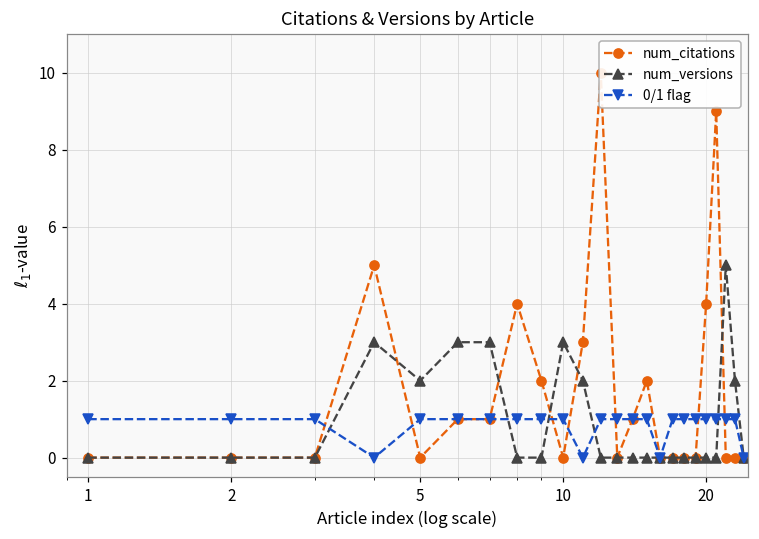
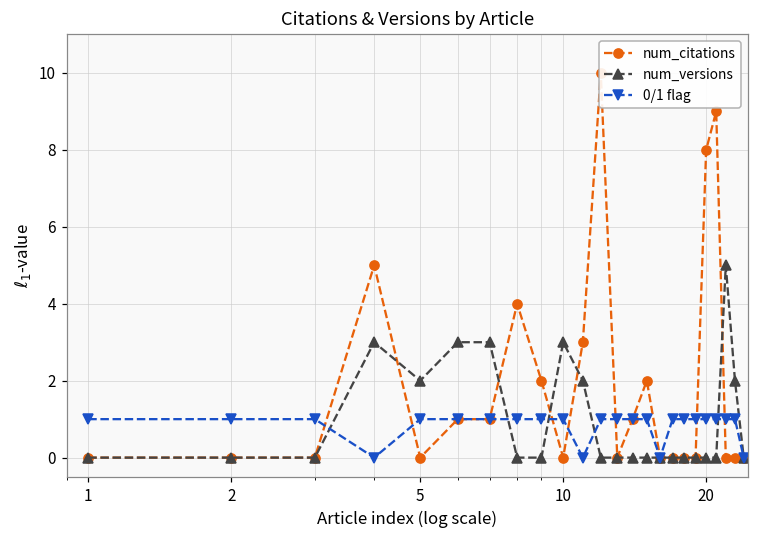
num_citations, 20: 4 -> 8
